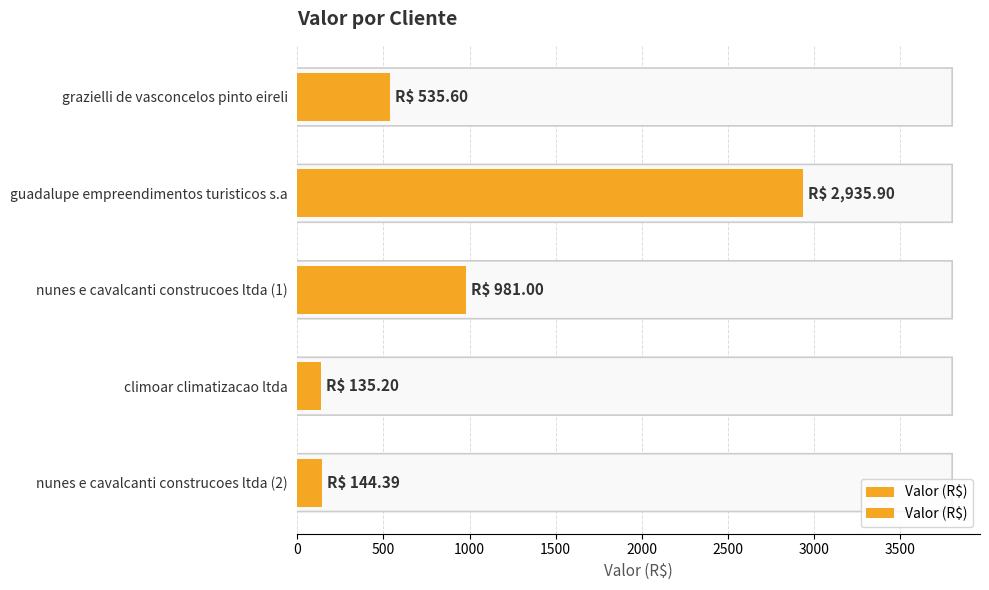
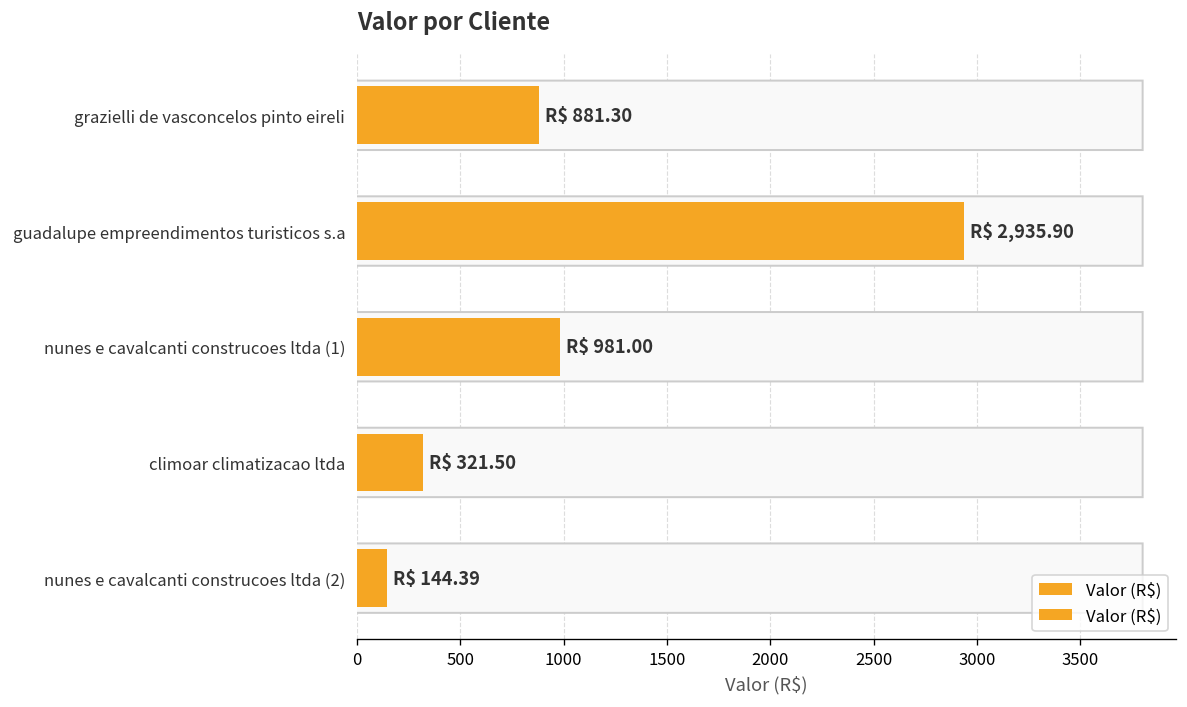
grazielli de vasconcelos pinto eireli: 535.60 -> 881.30
climoar climatizacao ltda: 135.20 -> 321.50
